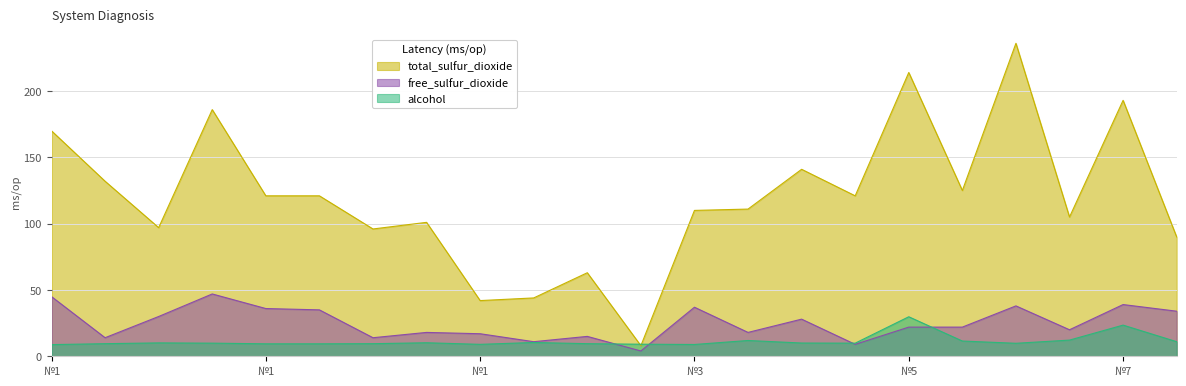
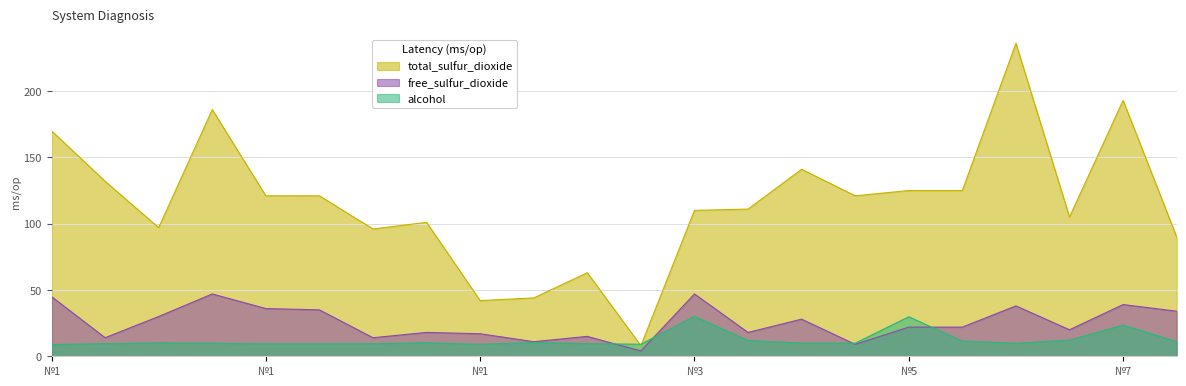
free_sulfur_dioxide, №3: 37 -> 47
alcohol, №3: 9 -> 30
total_sulfur_dioxide, №5: 214 -> 125
